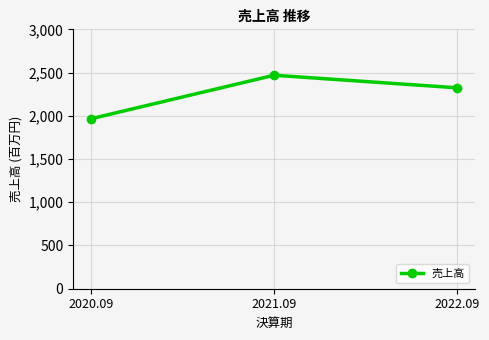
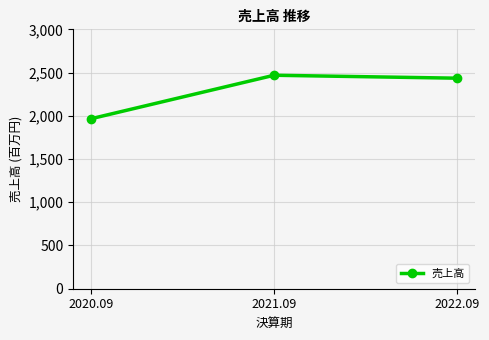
2022.09: 2,300 -> 2,400
